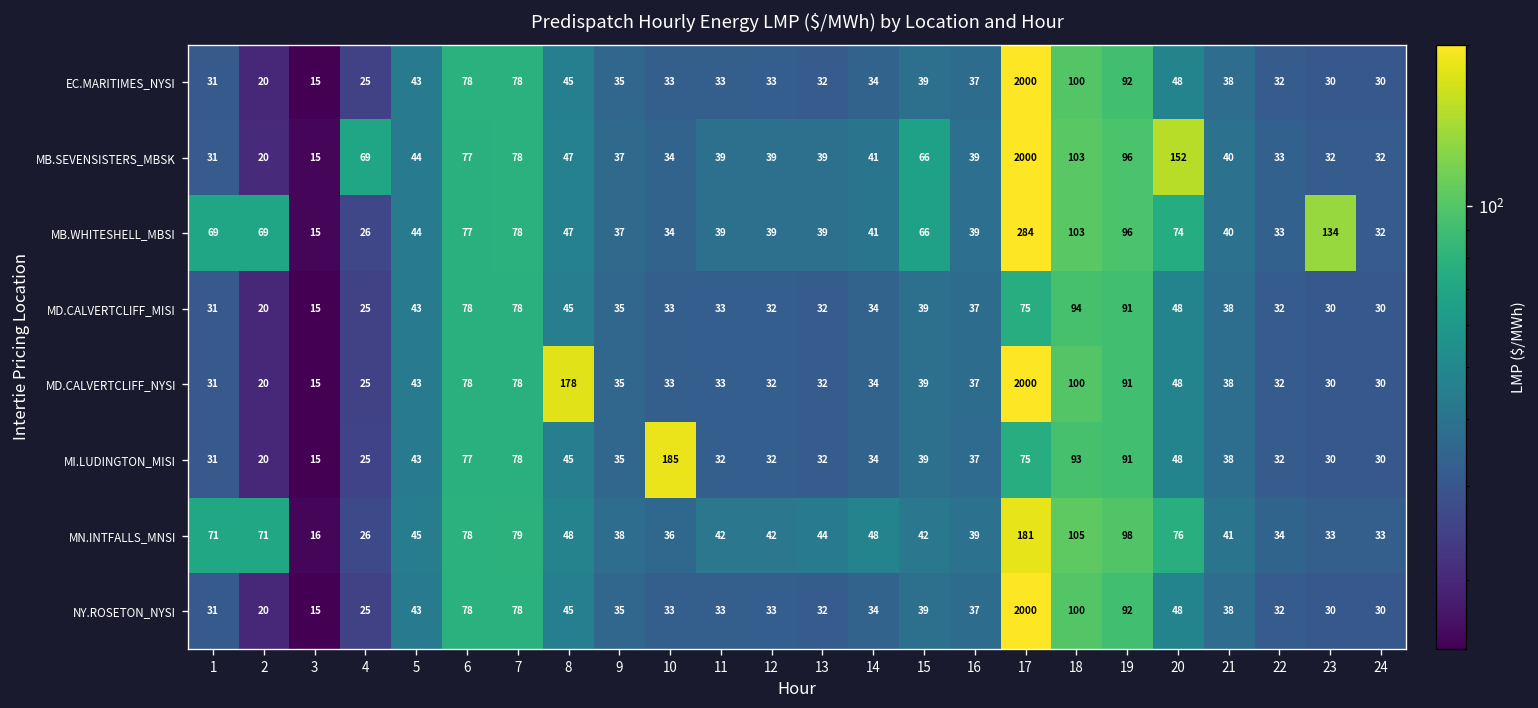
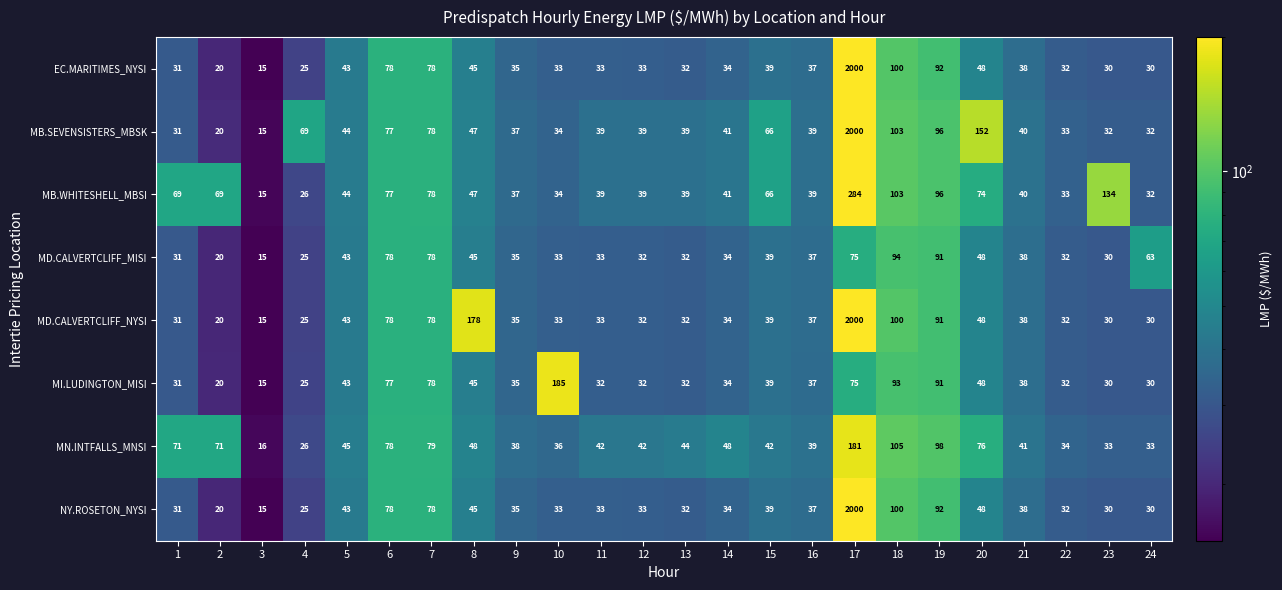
MD.CALVERTCLIFF_MISI, 24: 30 -> 63
